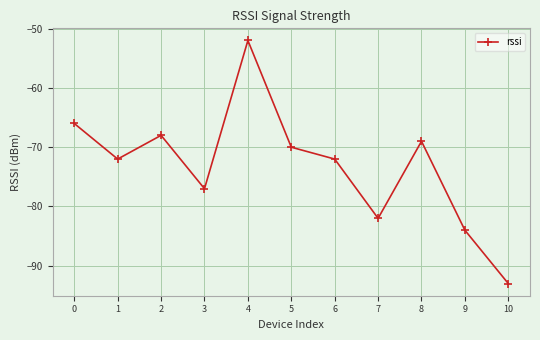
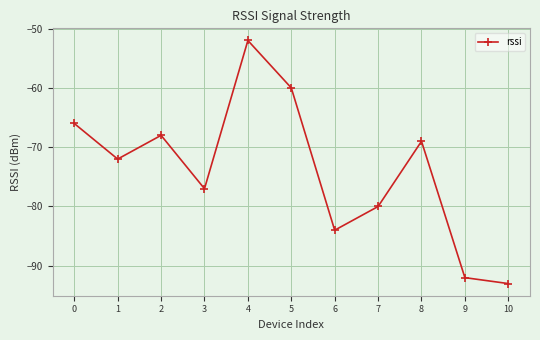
5: -70 -> -60
6: -72 -> -84
7: -82 -> -80
9: -84 -> -92
